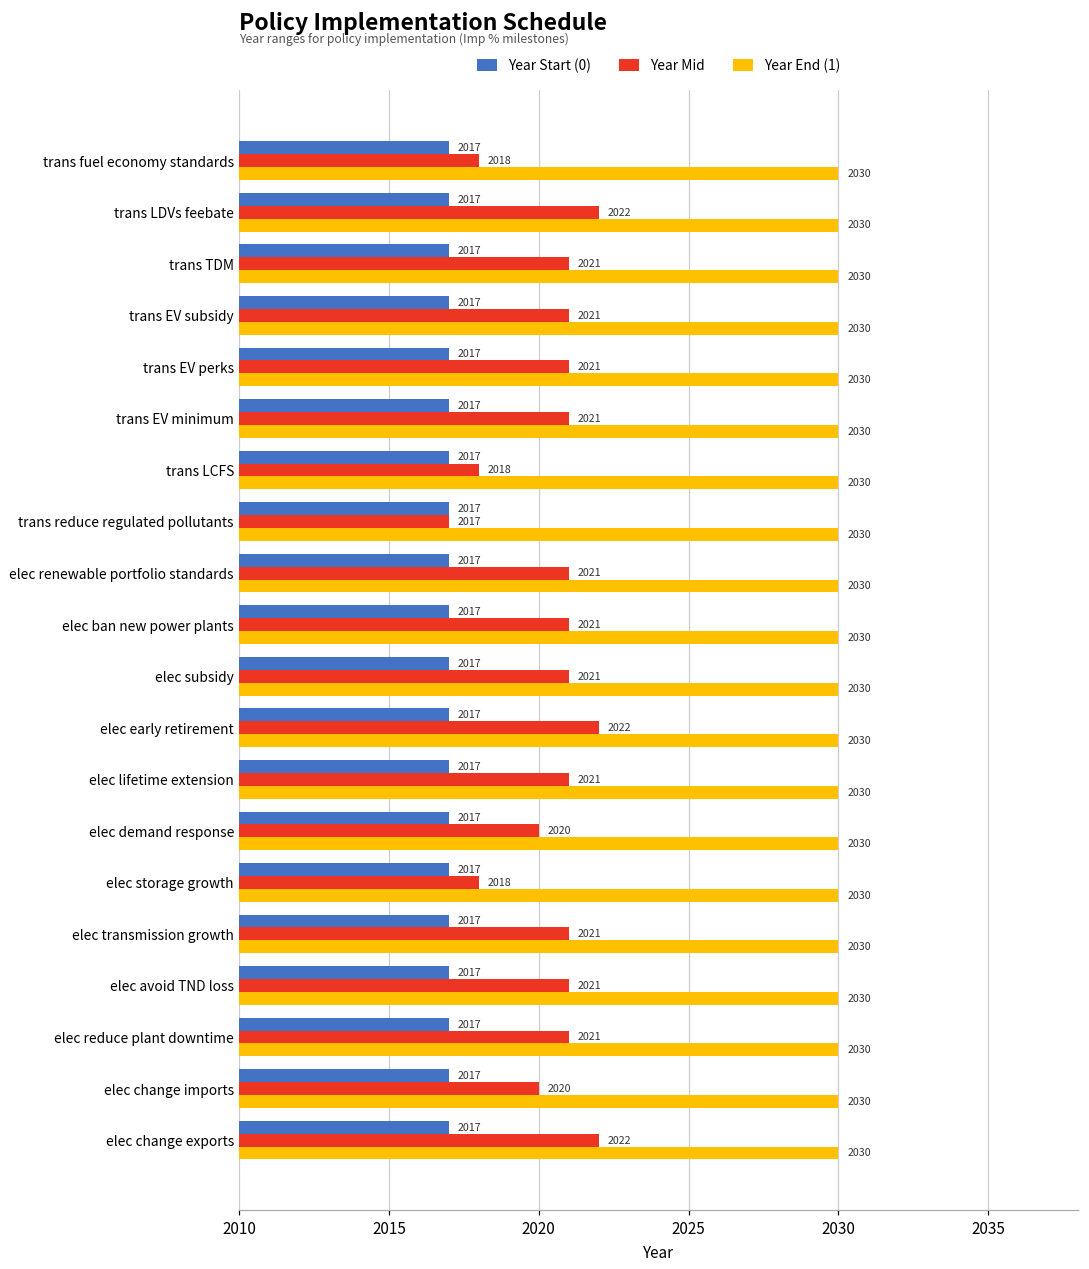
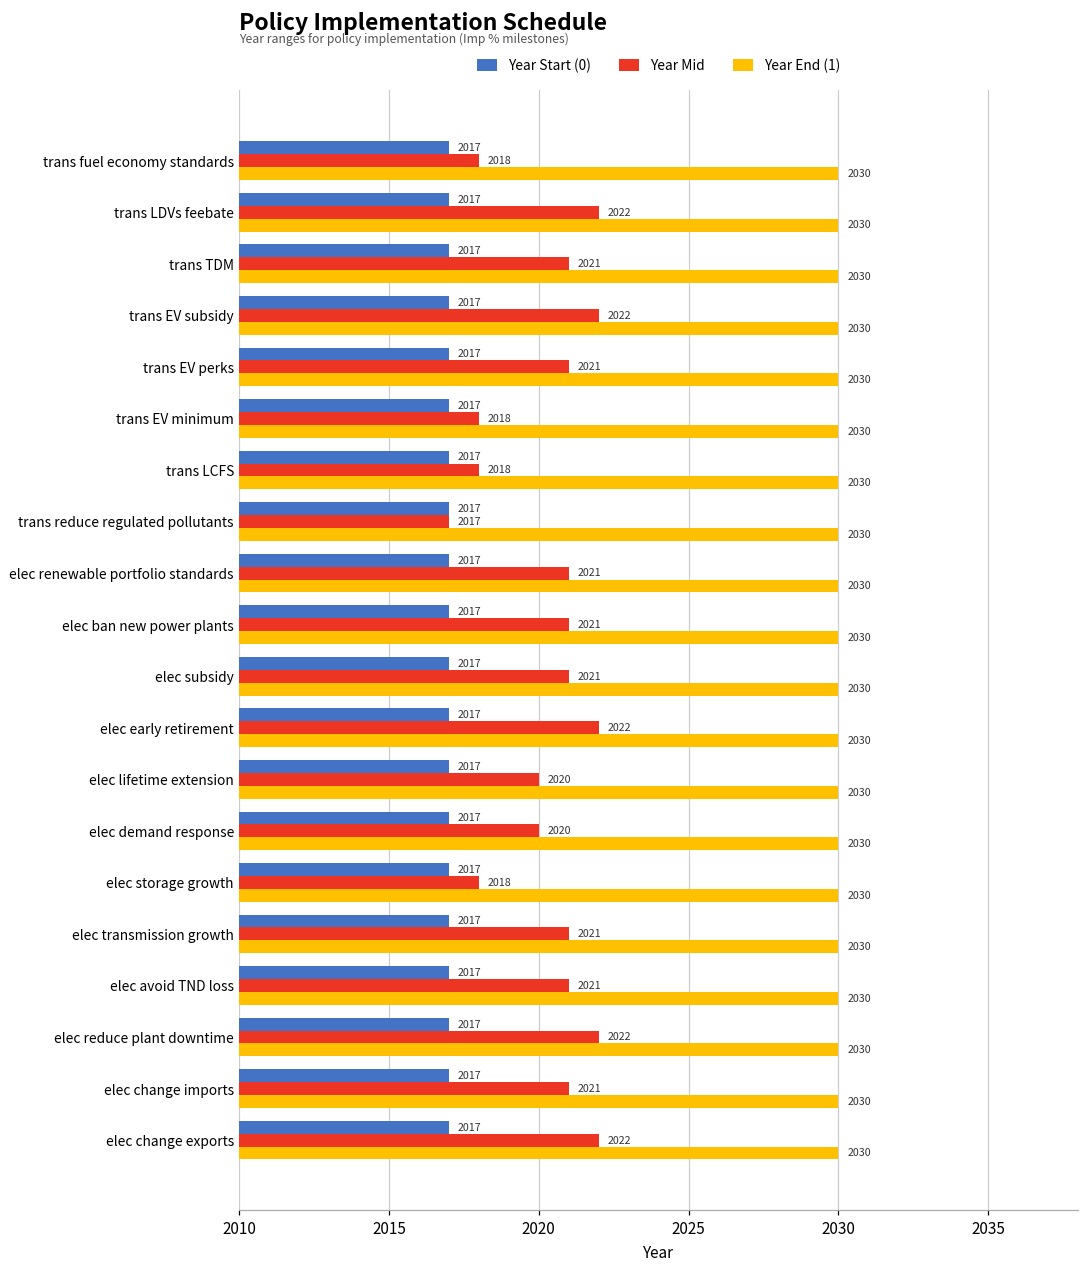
Year Mid, trans EV subsidy: 2021 -> 2022
Year Mid, trans EV minimum: 2021 -> 2018
Year Mid, elec lifetime extension: 2021 -> 2020
Year Mid, elec reduce plant downtime: 2021 -> 2022
Year Mid, elec change imports: 2020 -> 2021
